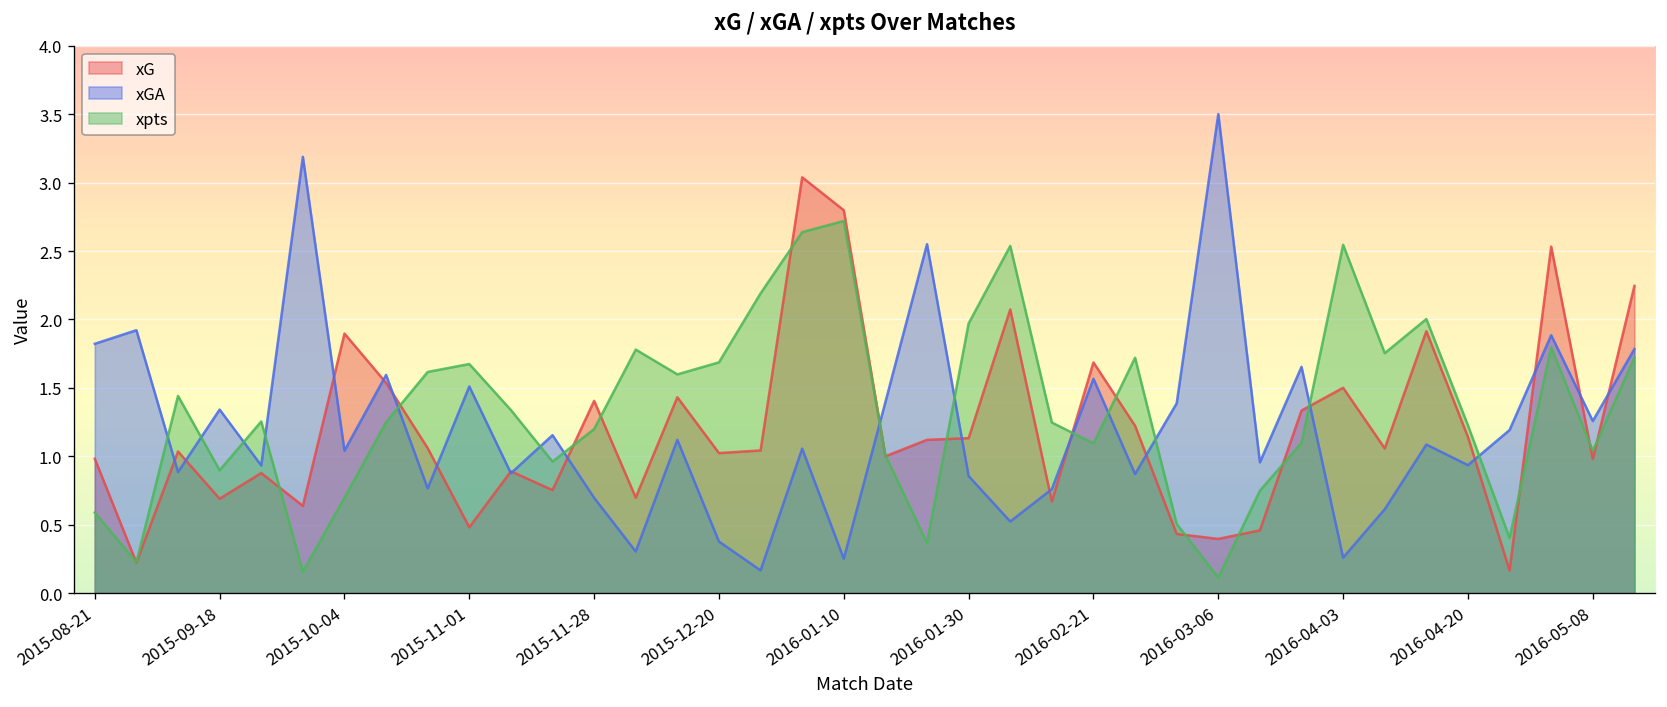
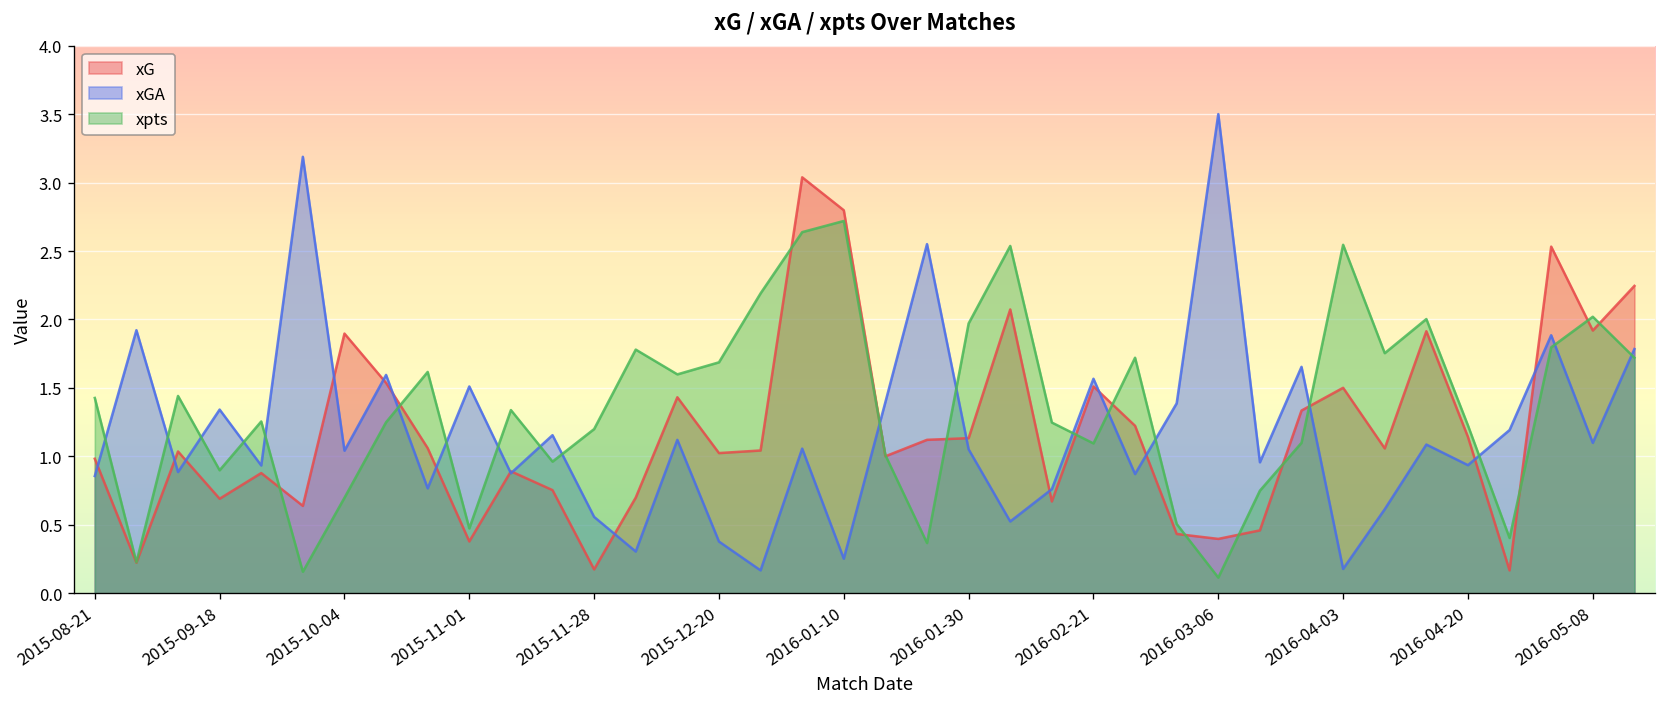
xGA, 2015-08-21: 1.82 -> 0.86
xpts, 2015-08-21: 0.59 -> 1.43
xG, 2015-11-01: 0.48 -> 0.38
xpts, 2015-11-01: 1.67 -> 0.47
xG, 2015-11-28: 1.41 -> 0.17
xGA, 2015-11-28: 0.70 -> 0.56
xGA, 2016-01-30: 0.86 -> 1.05
xG, 2016-02-21: 1.69 -> 1.51
xGA, 2016-04-03: 0.26 -> 0.18
xG, 2016-05-08: 0.98 -> 1.92
xGA, 2016-05-08: 1.26 -> 1.10
xpts, 2016-05-08: 1.04 -> 2.02
